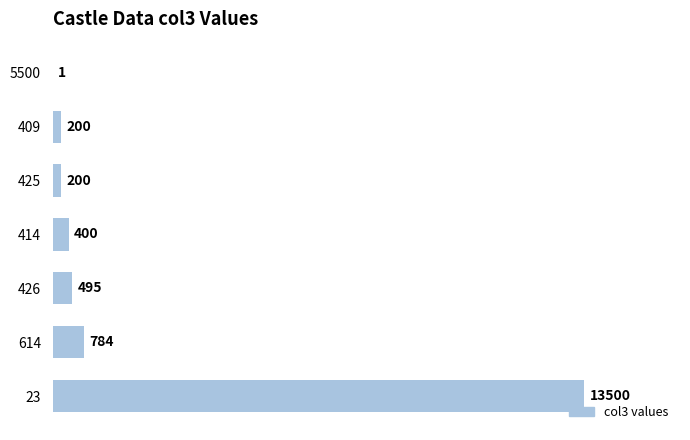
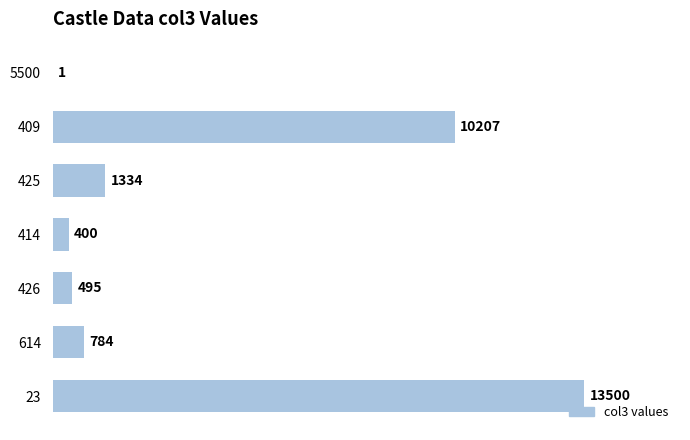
409: 200 -> 10207
425: 200 -> 1334
